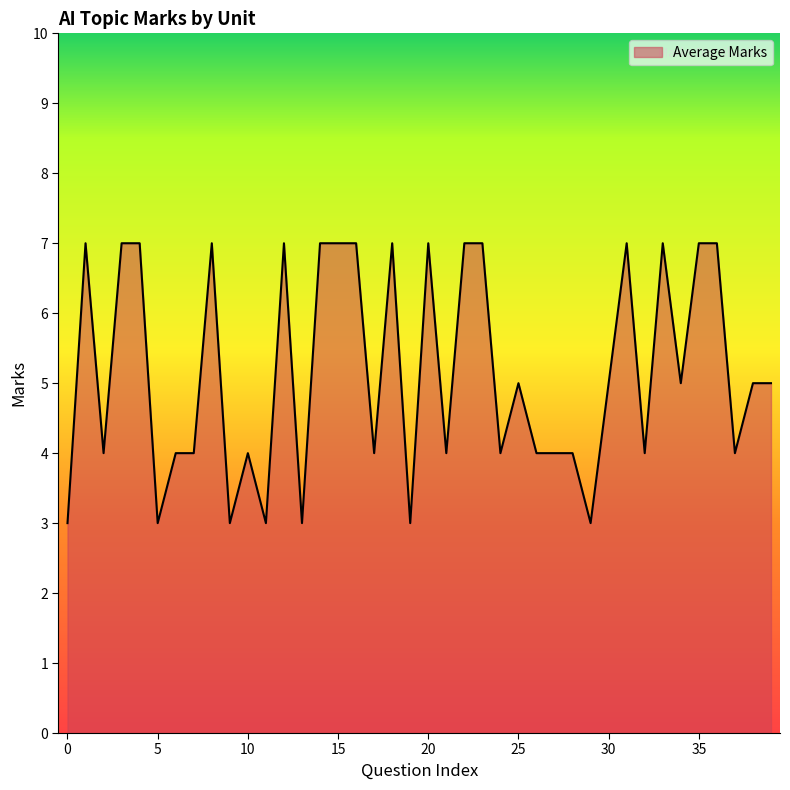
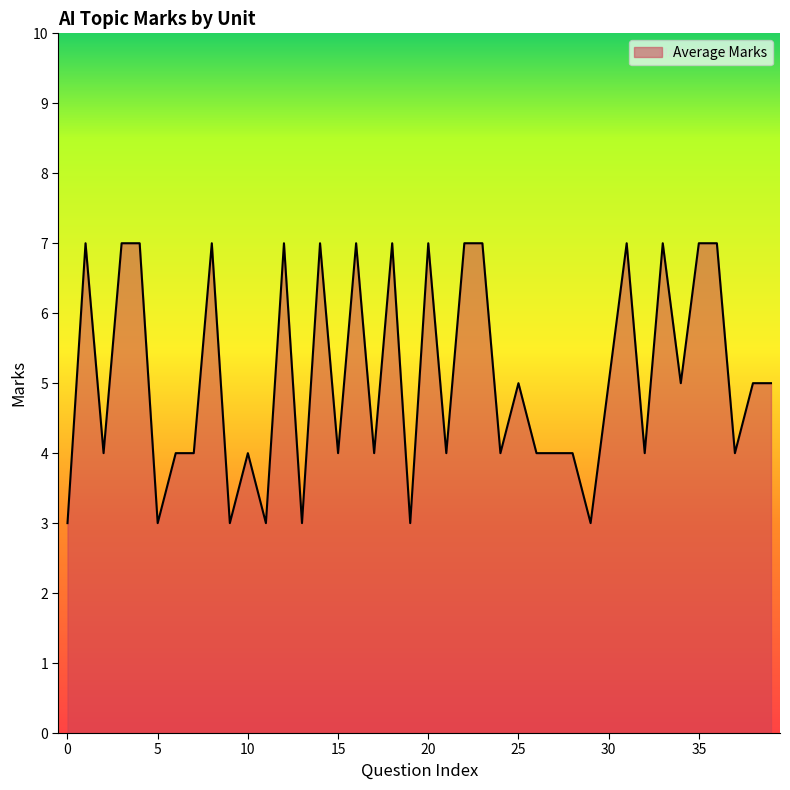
15: 7 -> 4
